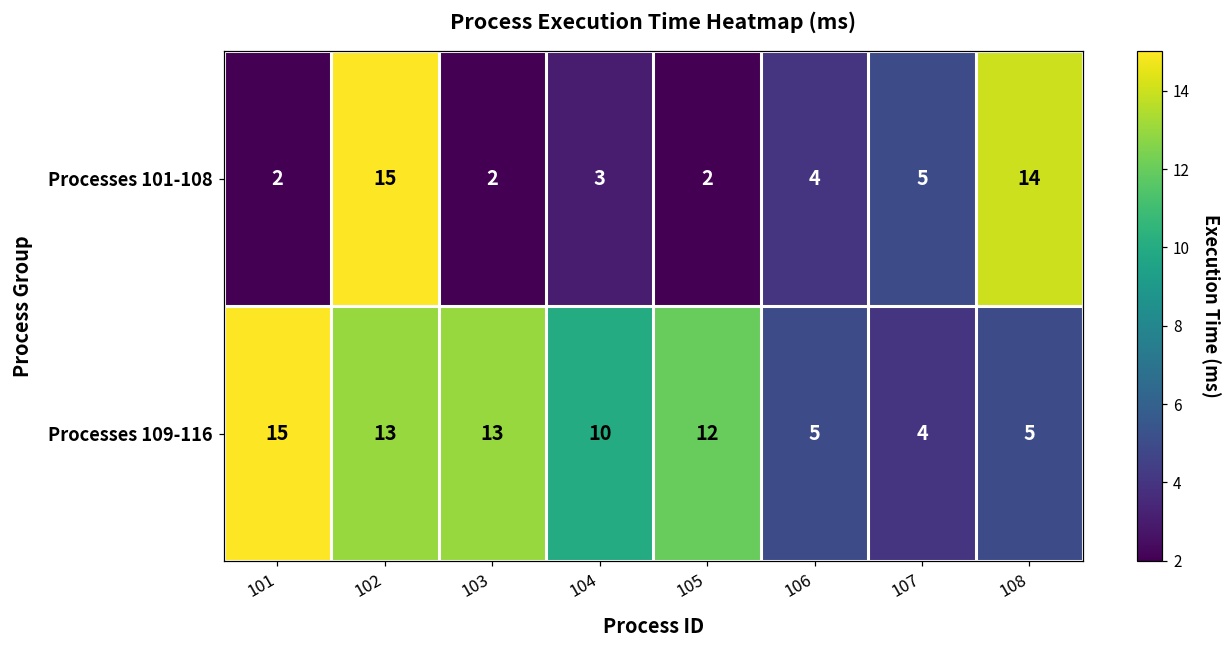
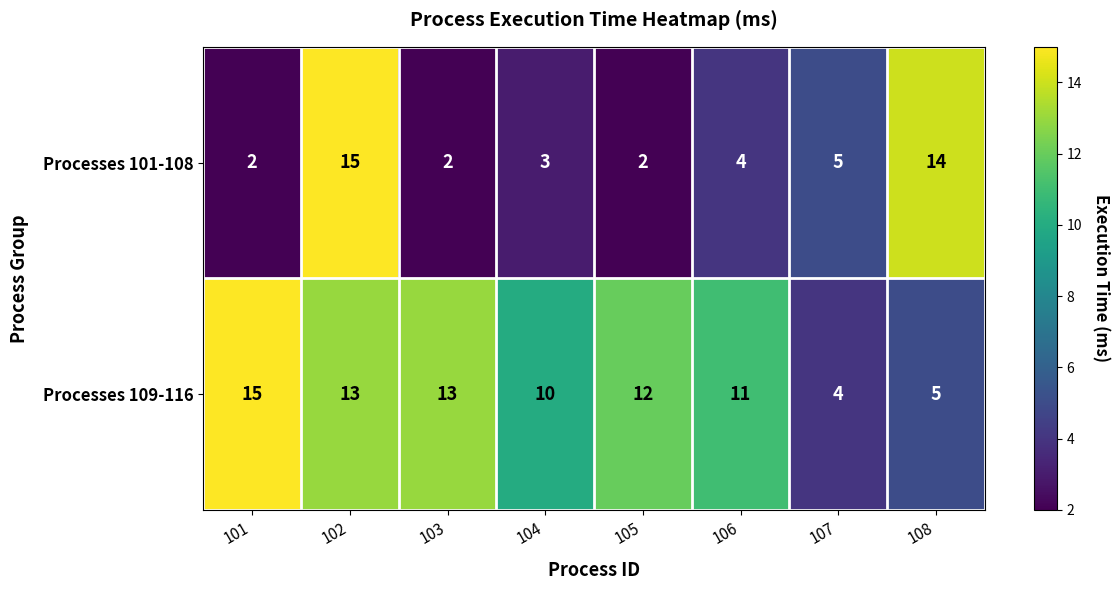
Processes 109-116, 106: 5 -> 11
